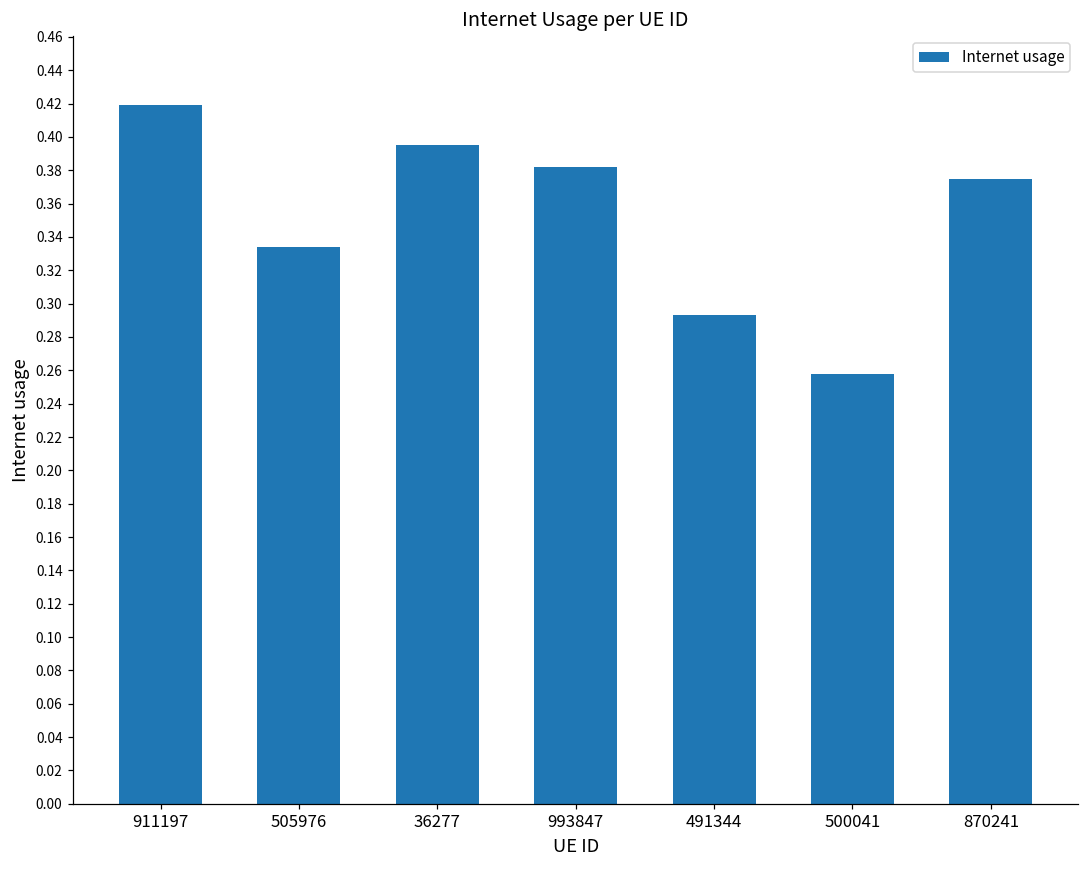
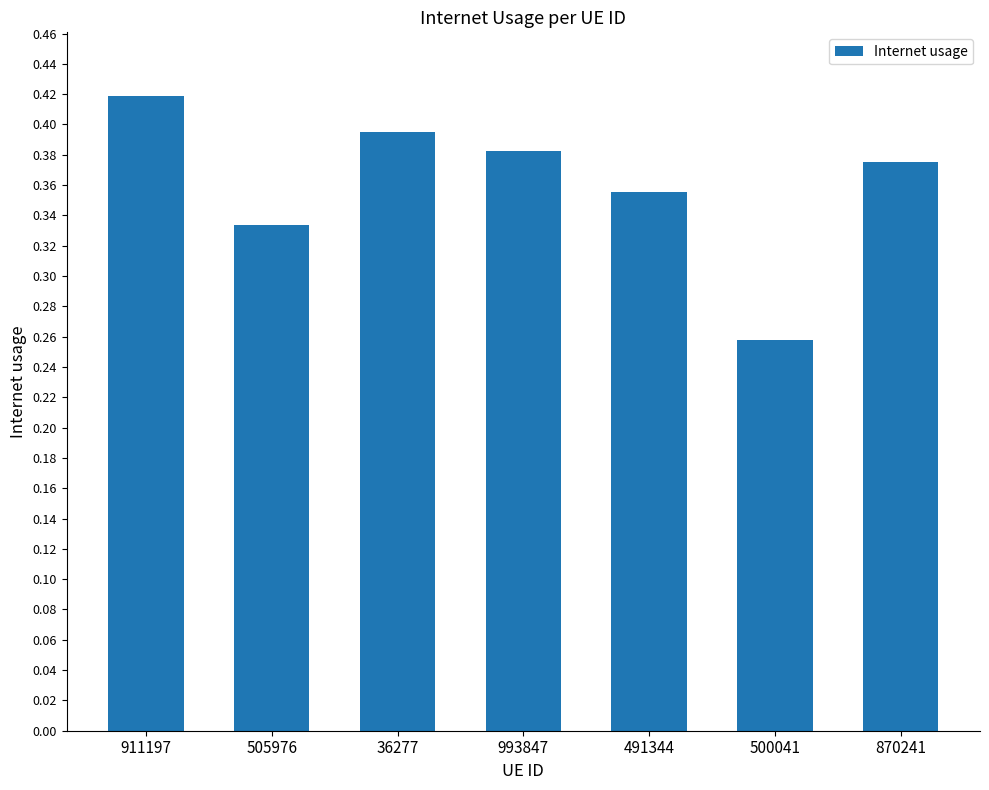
491344: 0.293 -> 0.355
